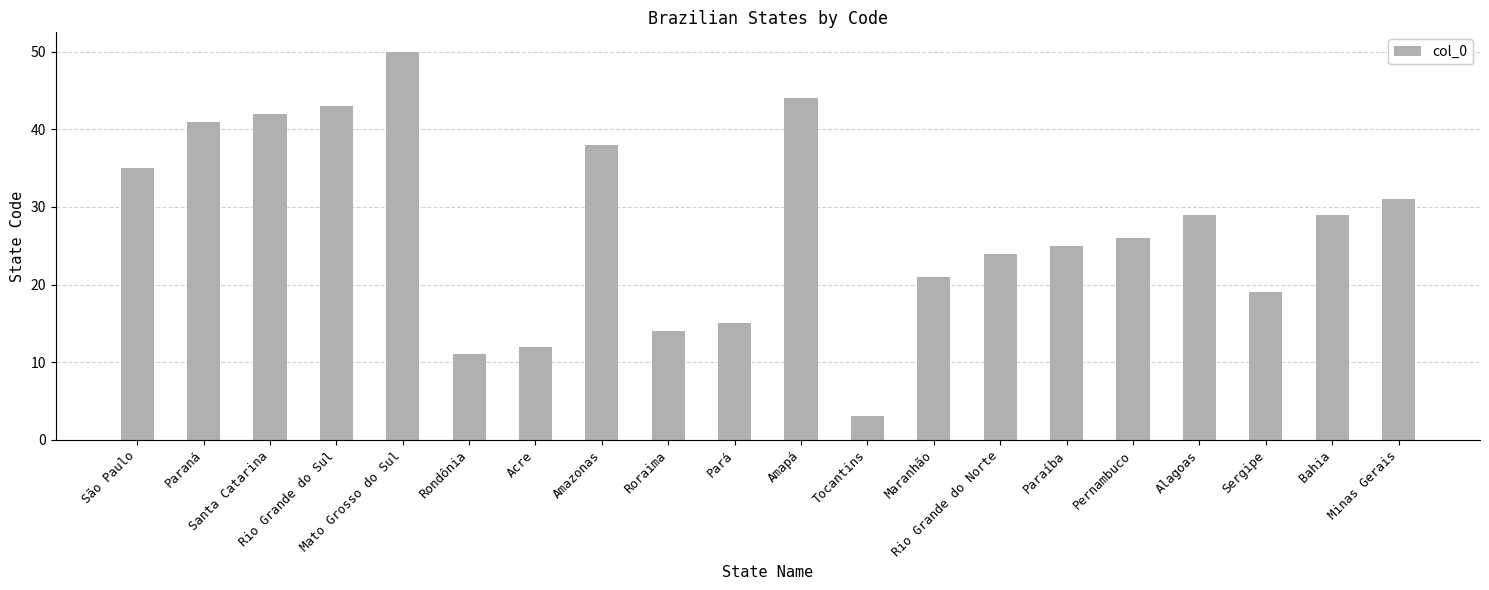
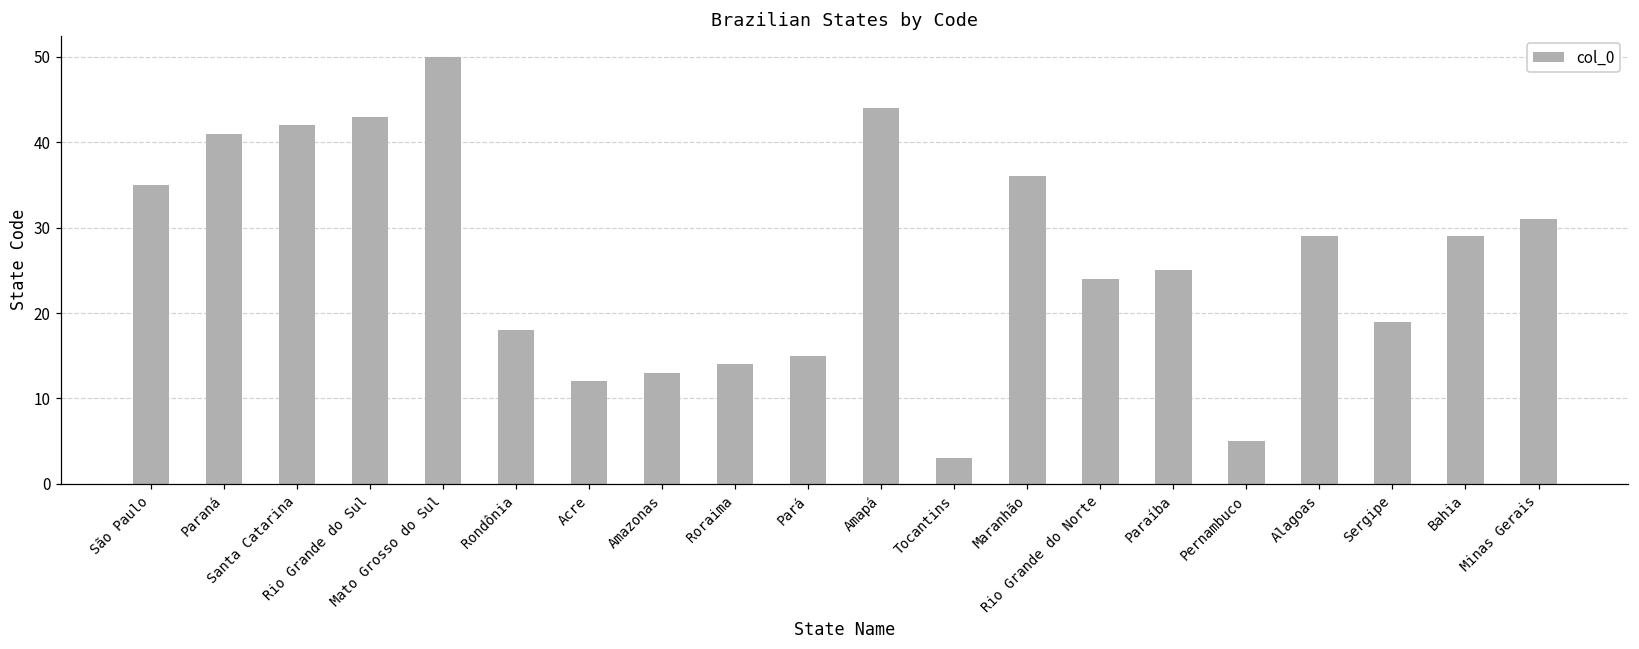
Rondônia: 11 -> 18
Amazonas: 38 -> 13
Maranhão: 21 -> 36
Pernambuco: 26 -> 5
